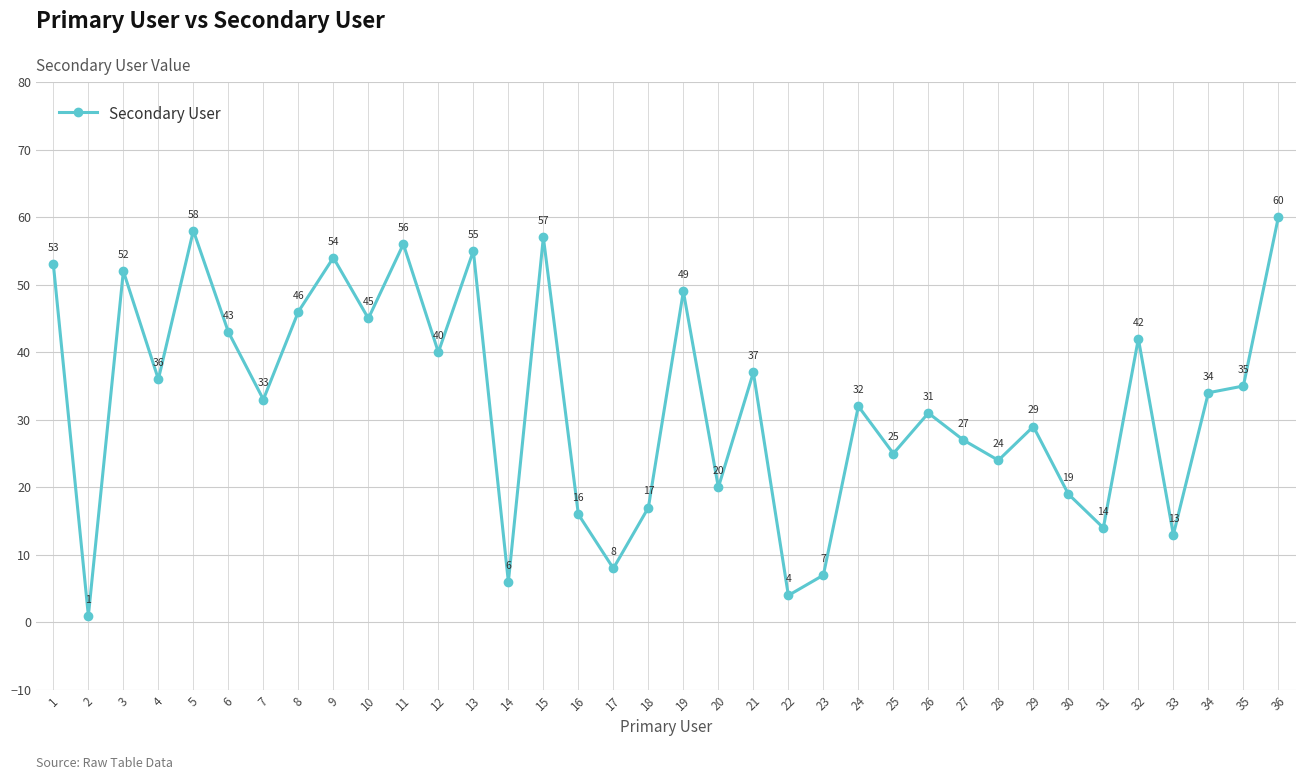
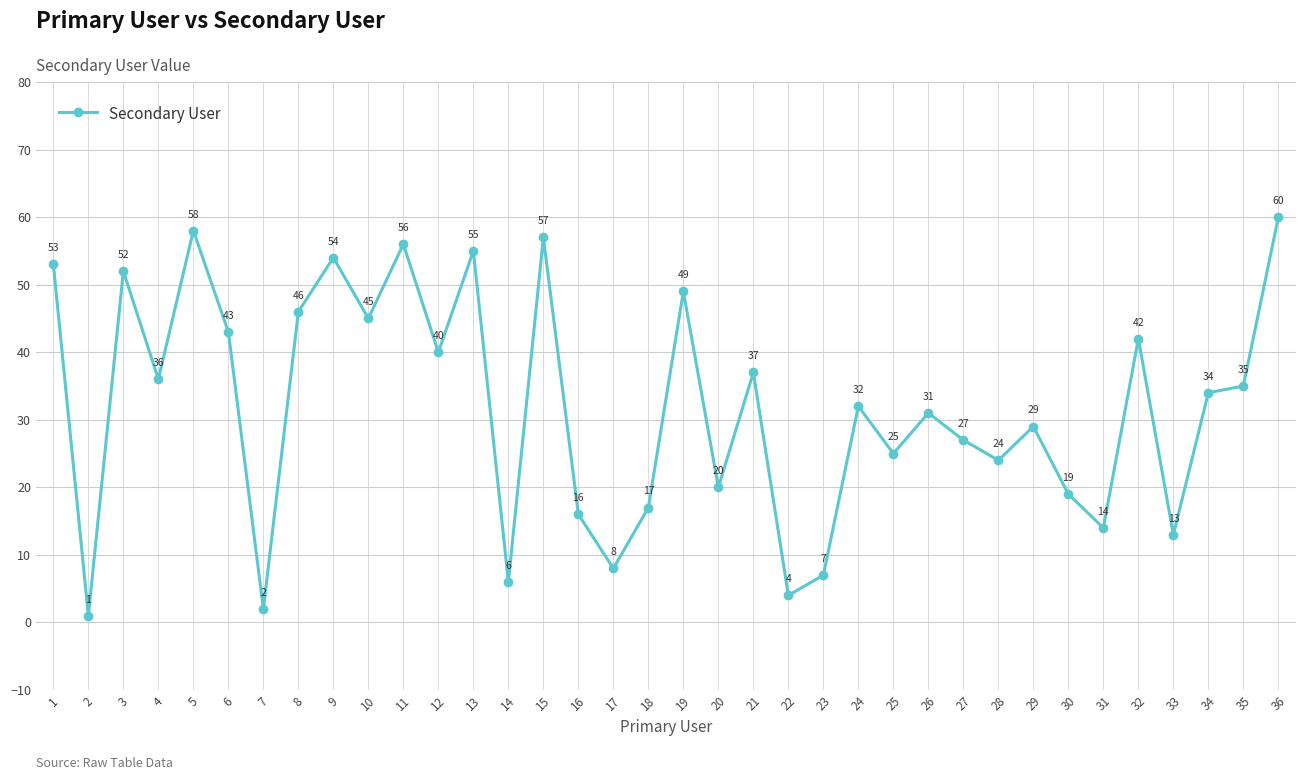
7: 33 -> 2
